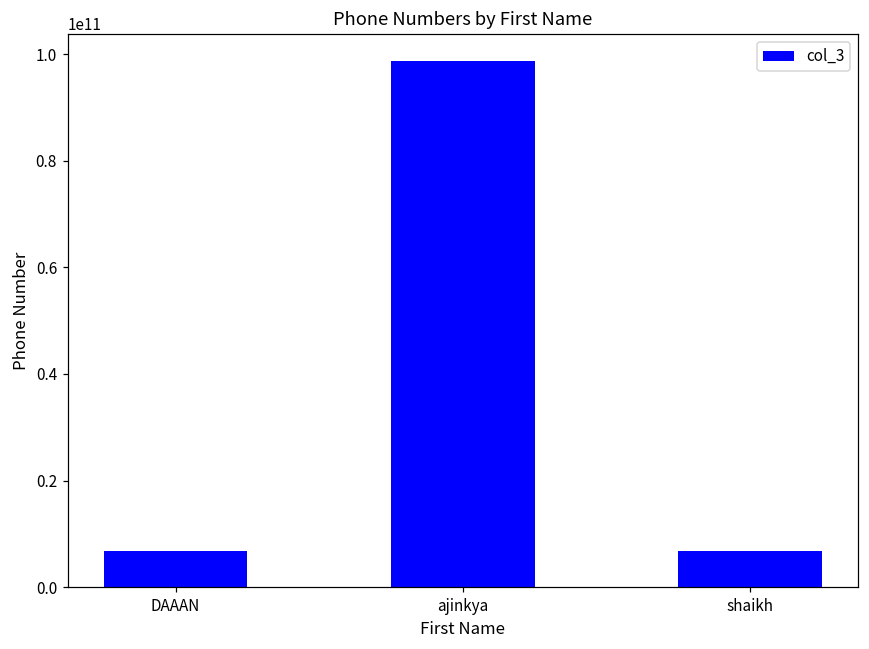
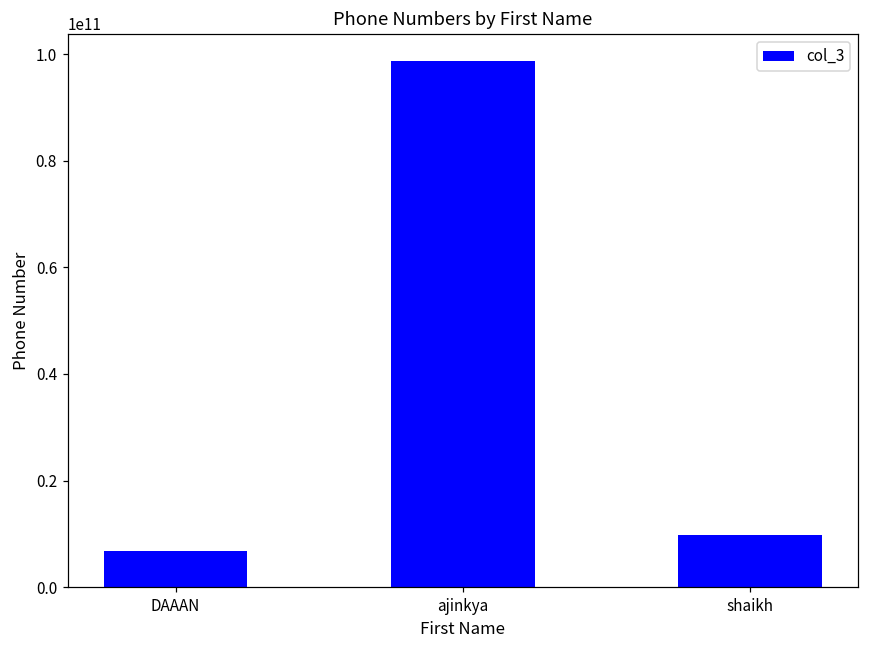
shaikh: 7000000000 -> 10000000000
